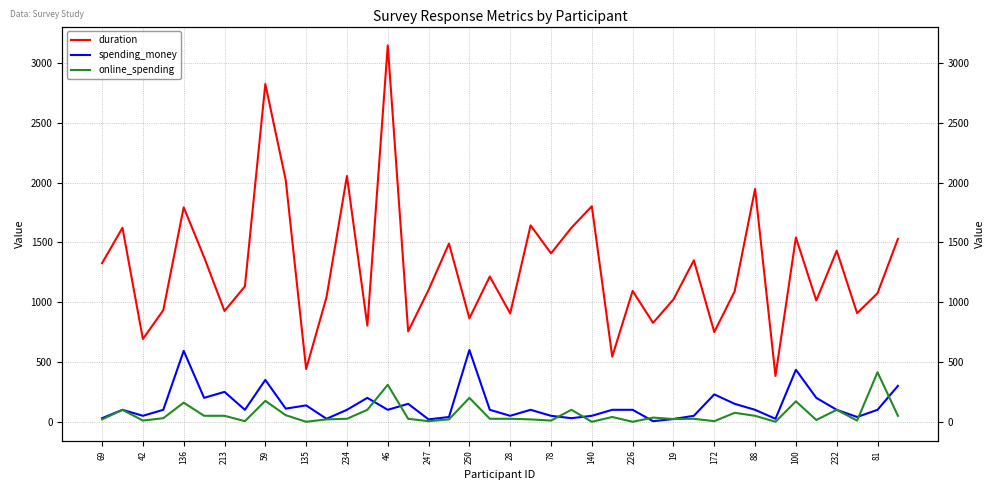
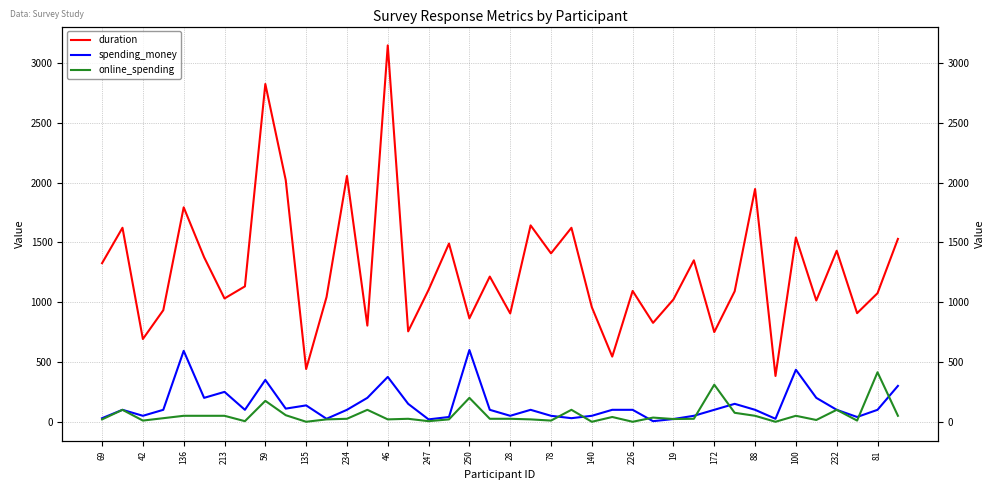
online_spending, 136: 160 -> 50
duration, 213: 930 -> 1030
spending_money, 46: 100 -> 380
online_spending, 46: 310 -> 20
duration, 140: 1800 -> 960
spending_money, 172: 230 -> 100
online_spending, 172: 10 -> 310
online_spending, 100: 170 -> 50
